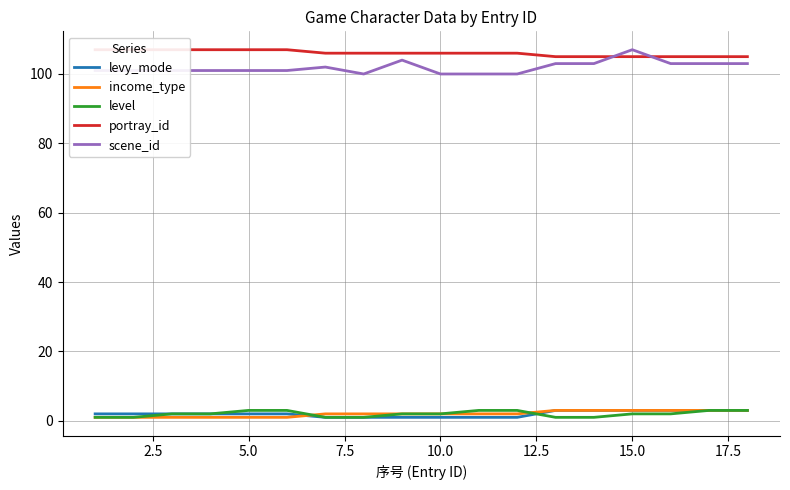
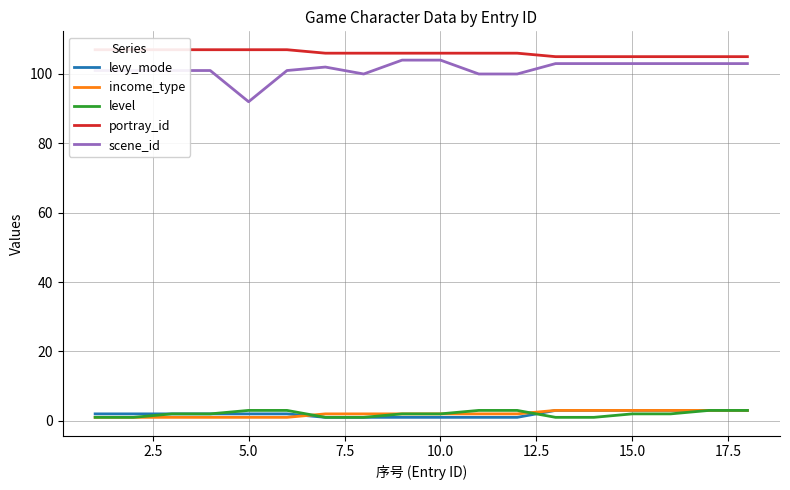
scene_id, 5.0: 101 -> 92
scene_id, 10.0: 100 -> 104
scene_id, 15.0: 107 -> 103
